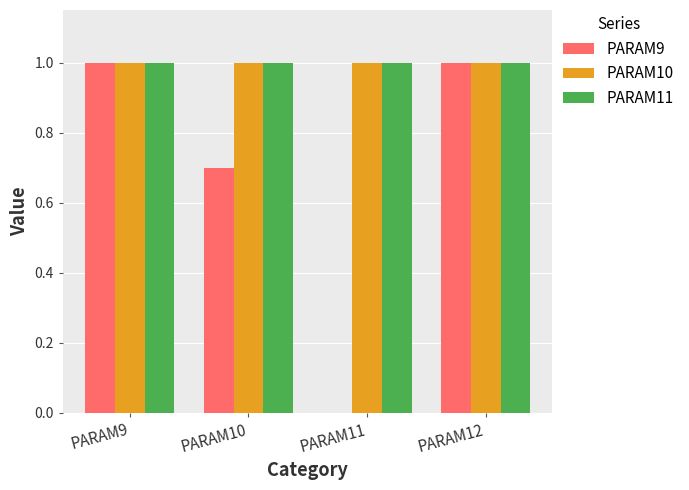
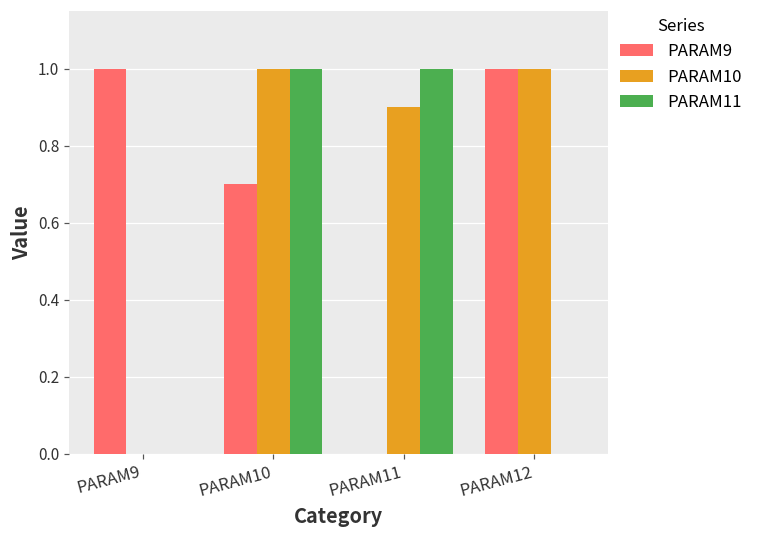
PARAM10, PARAM9: 1 -> 0
PARAM11, PARAM9: 1 -> 0
PARAM10, PARAM11: 1.0 -> 0.9
PARAM11, PARAM12: 1 -> 0
